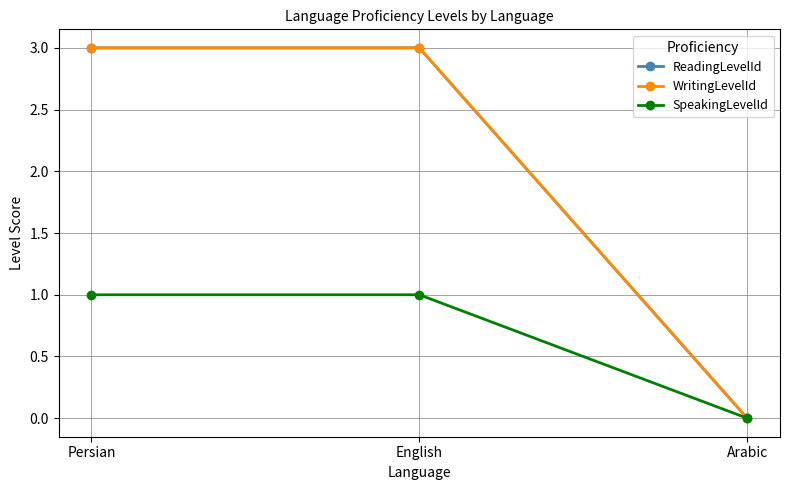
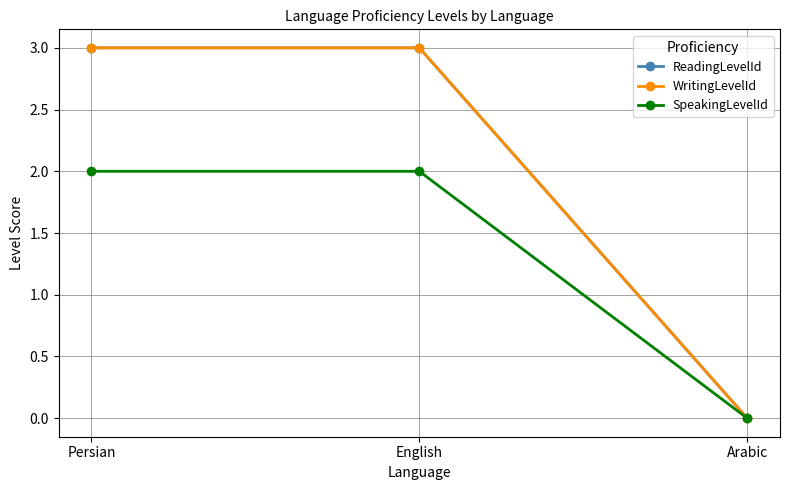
SpeakingLevelId, Persian: 1 -> 2
SpeakingLevelId, English: 1 -> 2
